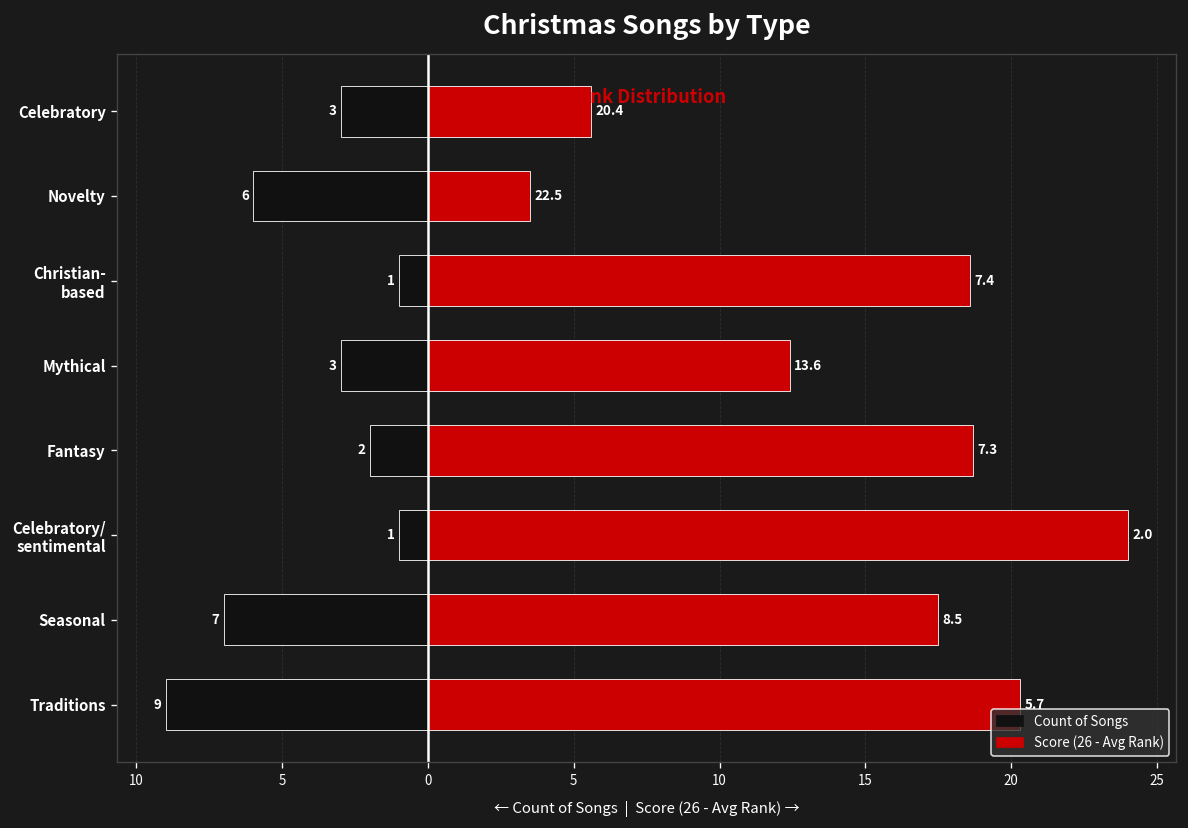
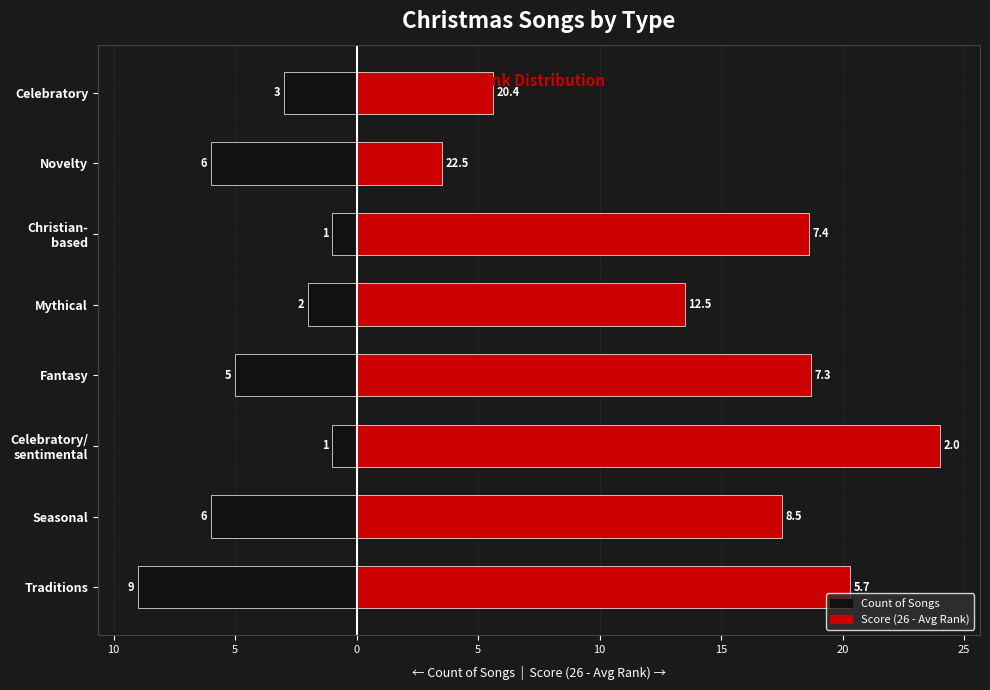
Count of Songs, Mythical: 3 -> 2
Score (26 - Avg Rank), Mythical: 13.6 -> 12.5
Count of Songs, Fantasy: 2 -> 5
Count of Songs, Seasonal: 7 -> 6
